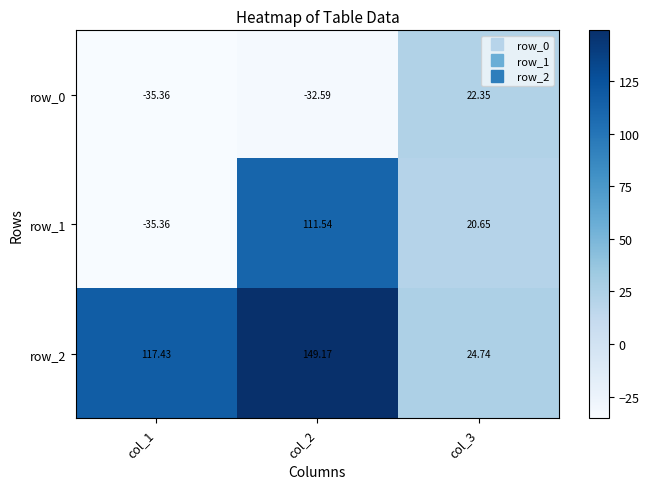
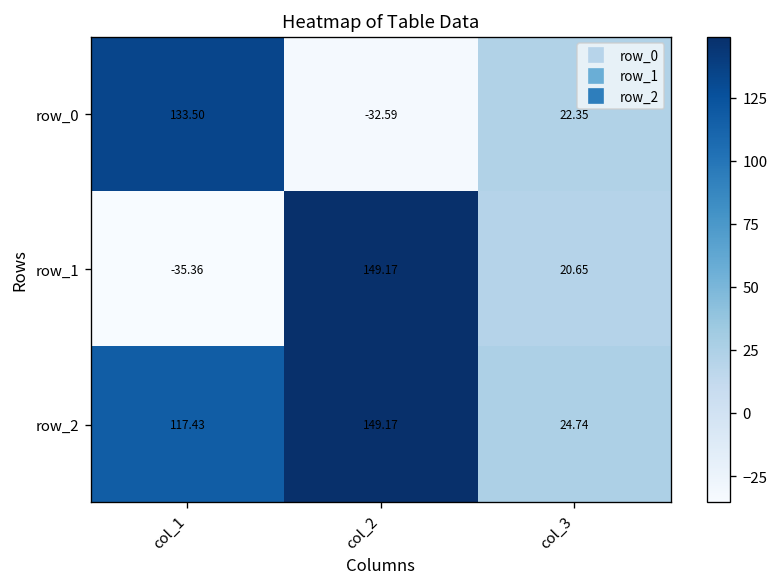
row_0, col_1: -35.36 -> 133.50
row_1, col_2: 111.54 -> 149.17
